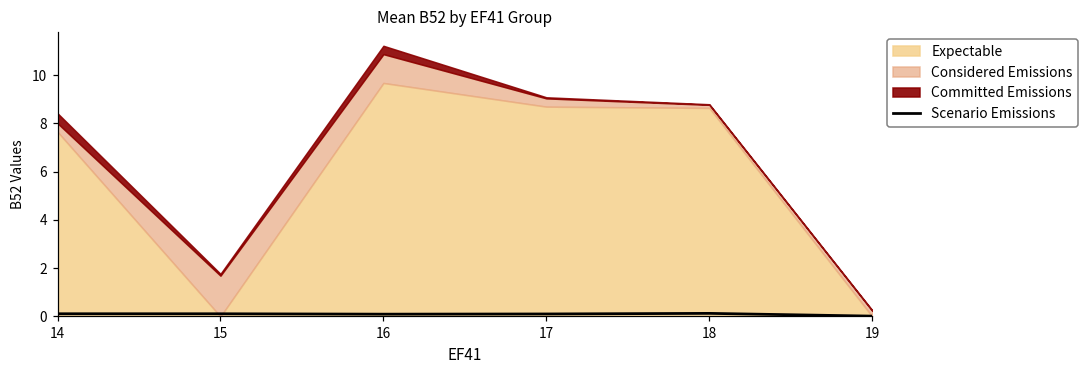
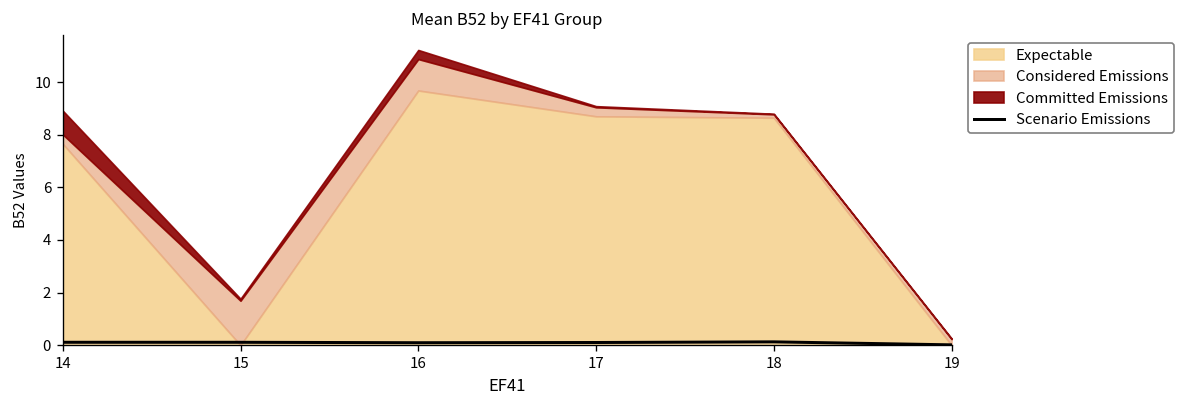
Committed Emissions, 14: 0.4 -> 0.9
